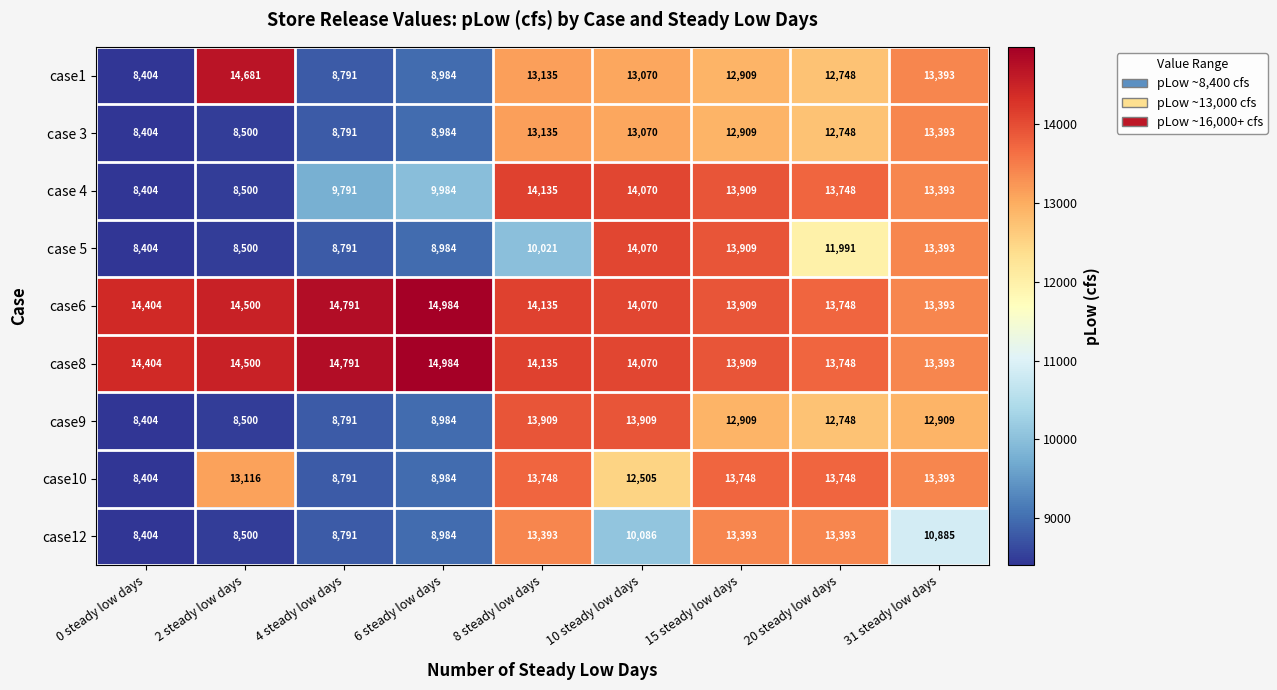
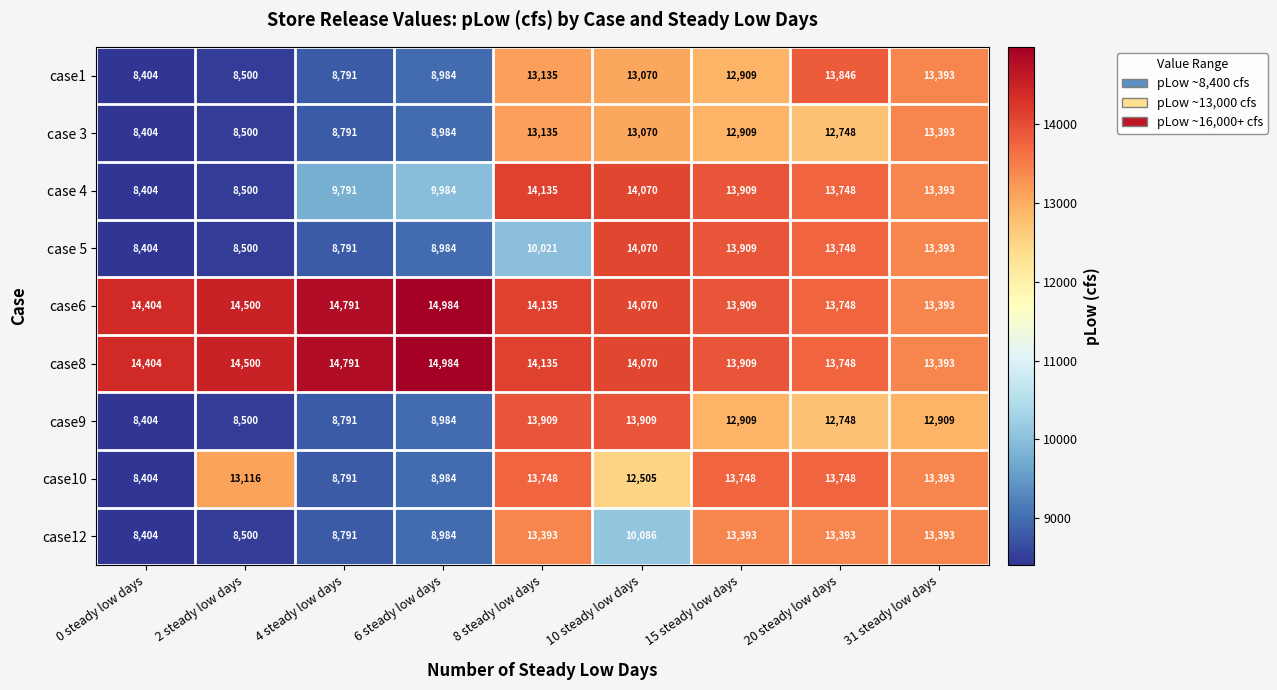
case1, 2 steady low days: 14,681 -> 8,500
case1, 20 steady low days: 12,748 -> 13,846
case 5, 20 steady low days: 11,991 -> 13,748
case12, 31 steady low days: 10,885 -> 13,393
